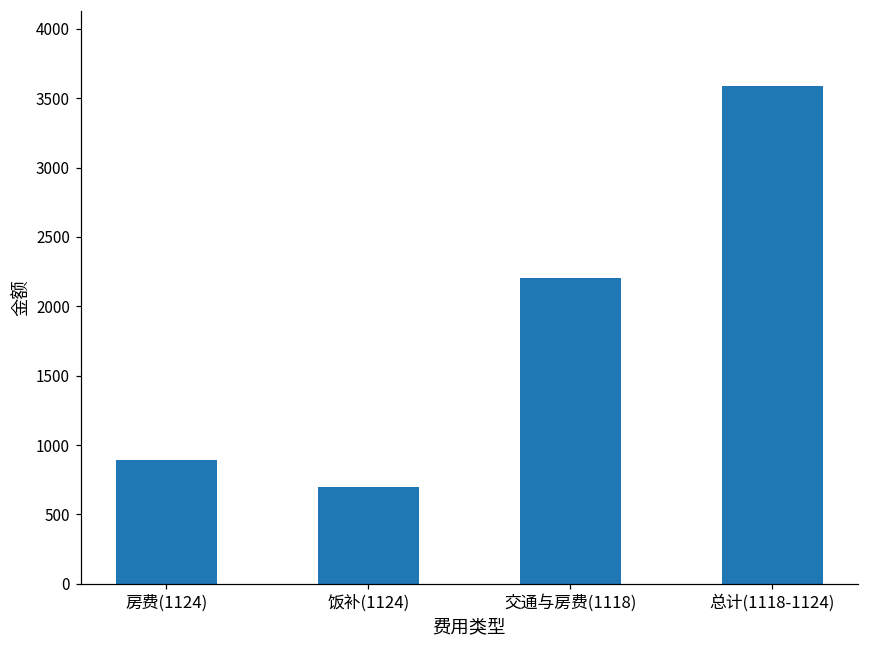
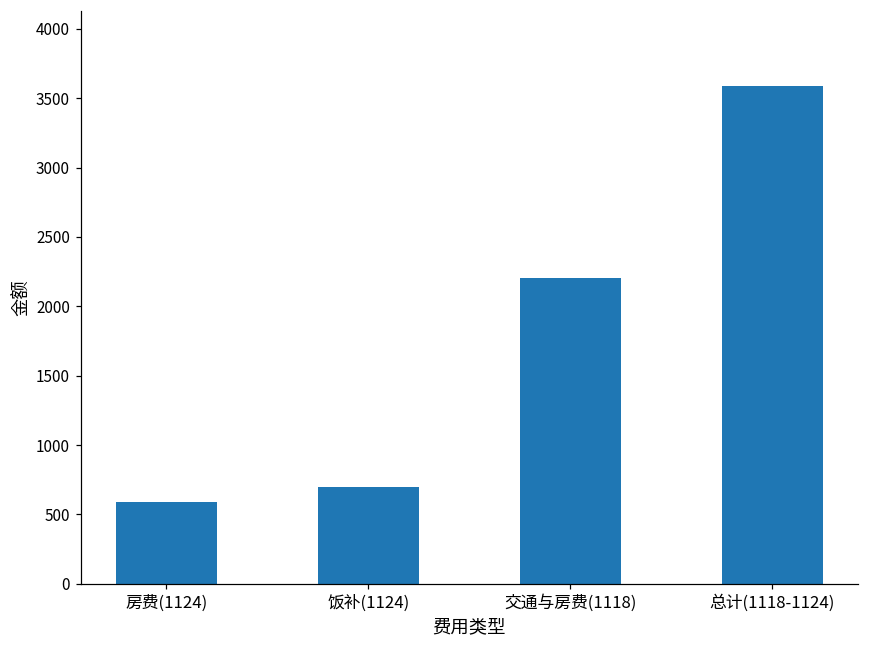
房费(1124): 890 -> 590
